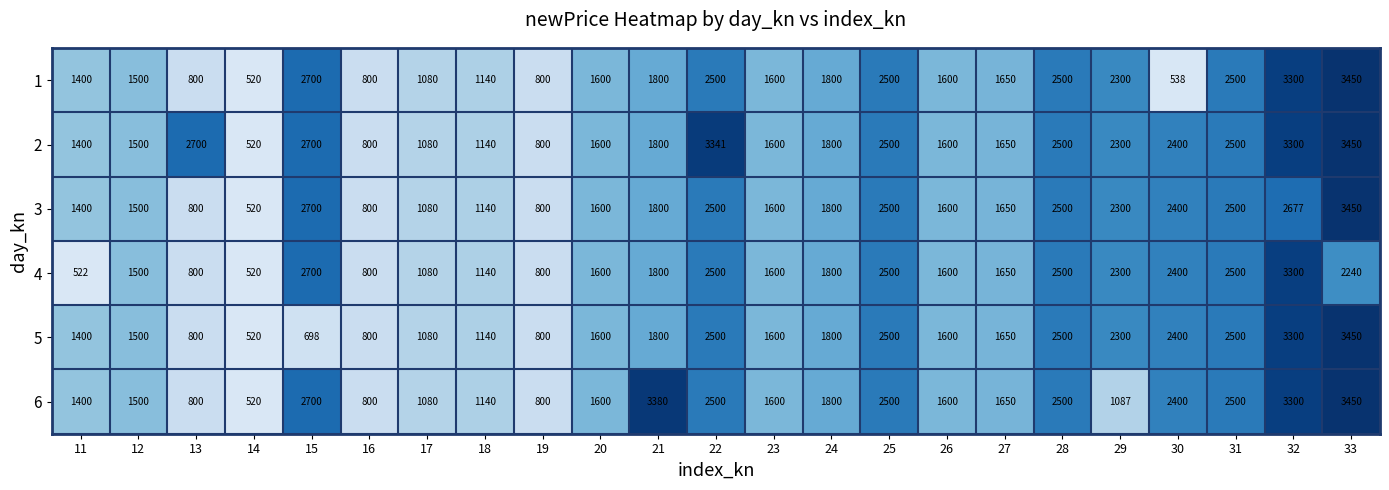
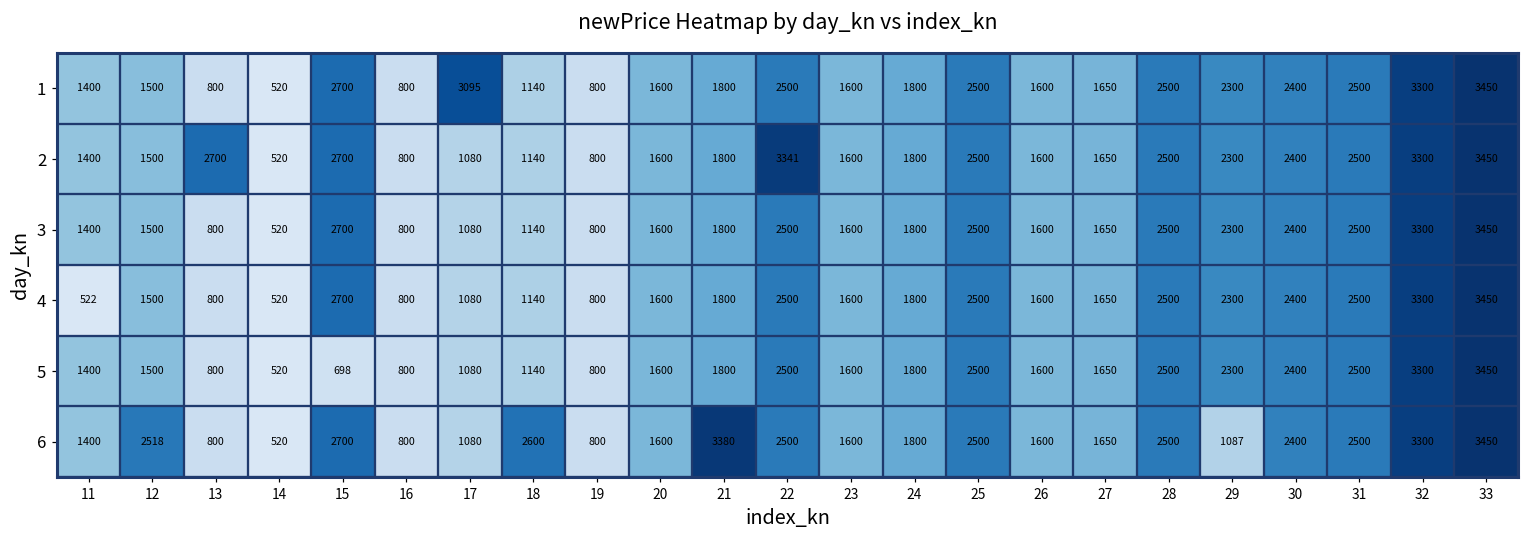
1, 17: 1080 -> 3095
1, 30: 538 -> 2400
3, 32: 2677 -> 3300
4, 33: 2240 -> 3450
6, 12: 1500 -> 2518
6, 18: 1140 -> 2600
